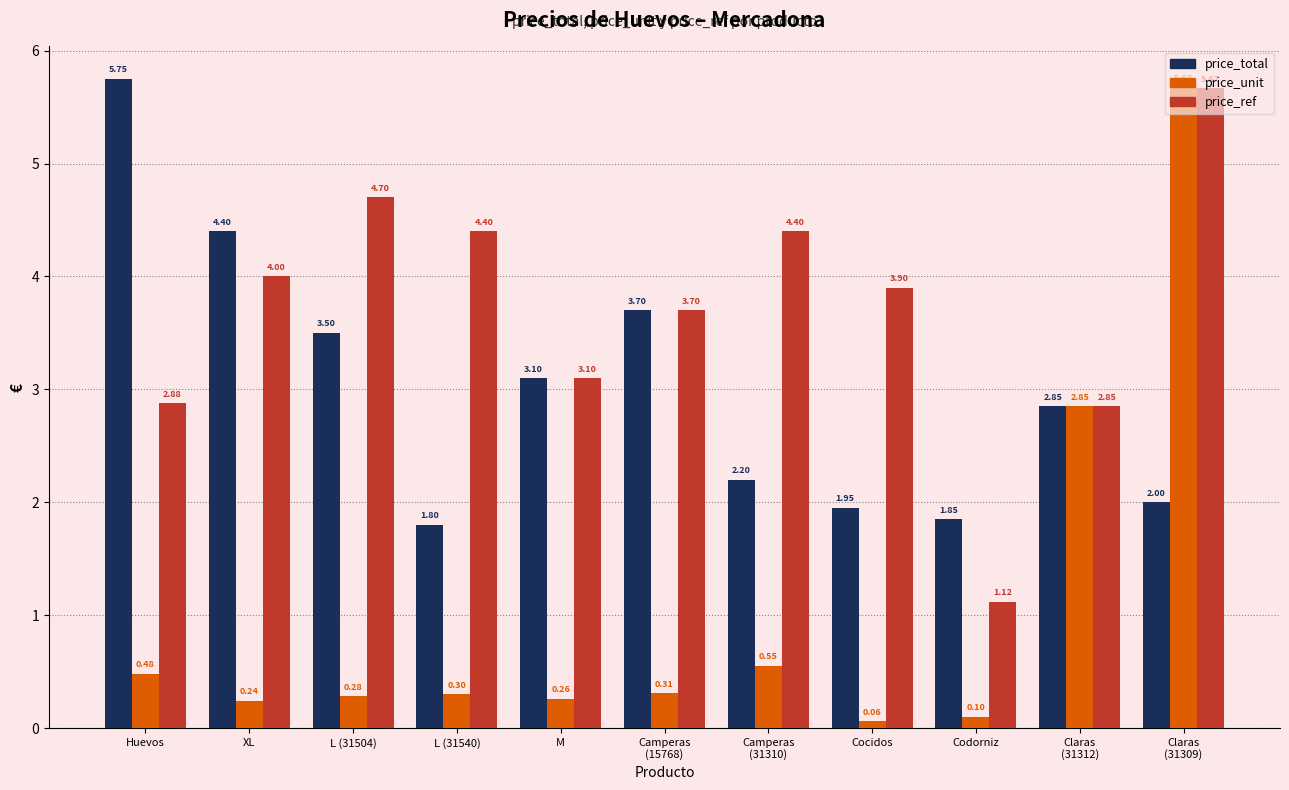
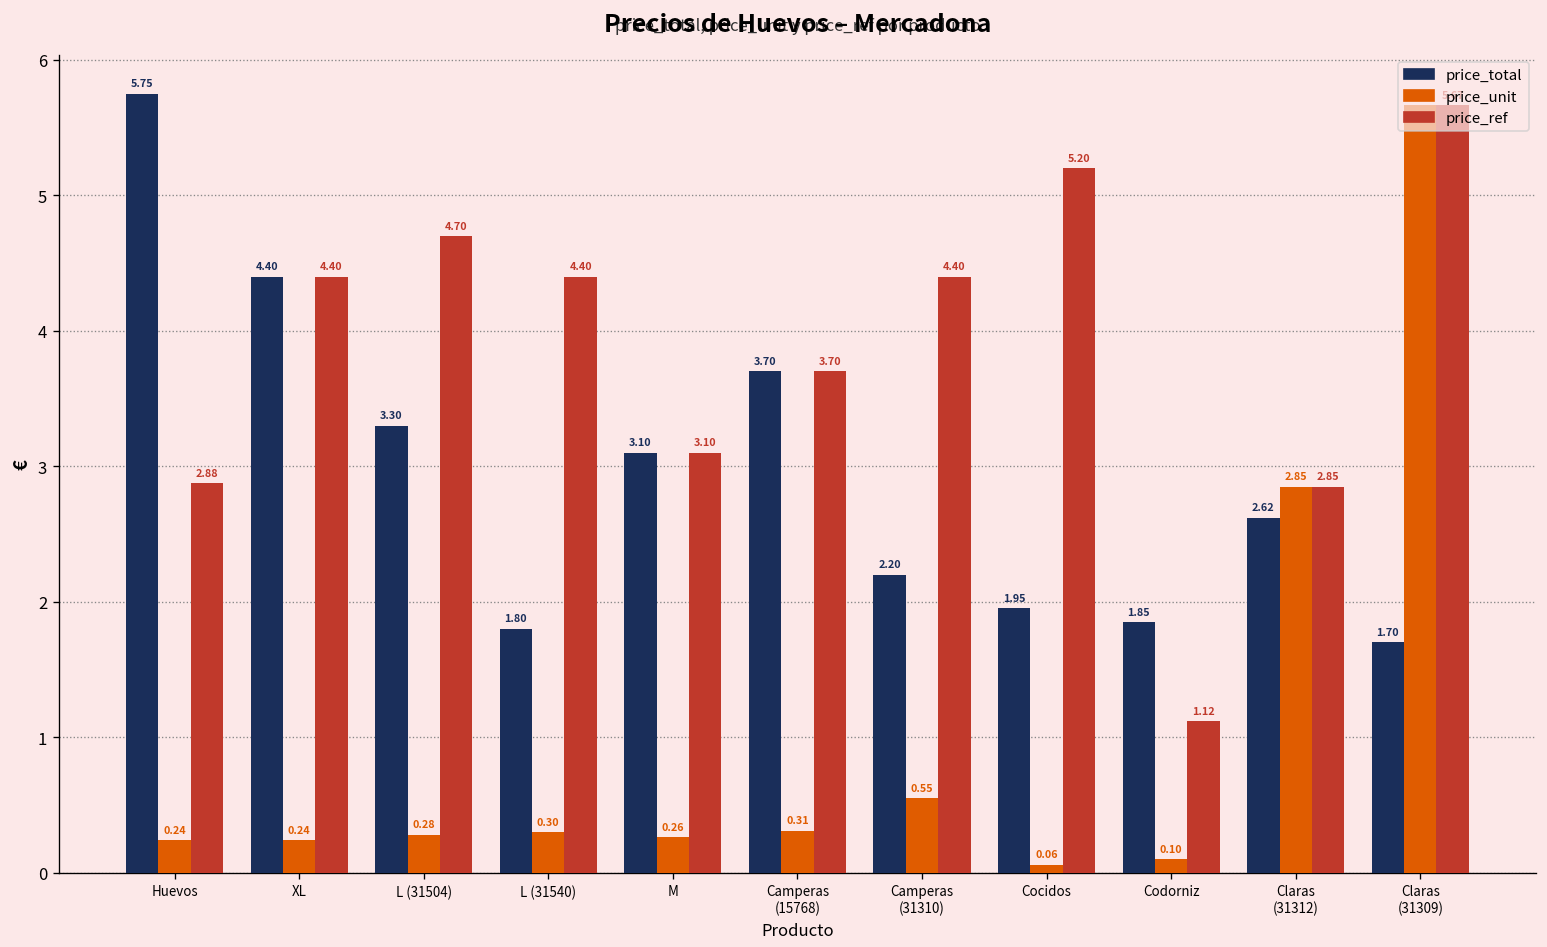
price_unit, Huevos: 0.48 -> 0.24
price_ref, XL: 4.00 -> 4.40
price_total, L (31504): 3.50 -> 3.30
price_ref, Cocidos: 3.90 -> 5.20
price_total, Claras (31312): 2.85 -> 2.62
price_total, Claras (31309): 2.00 -> 1.70
